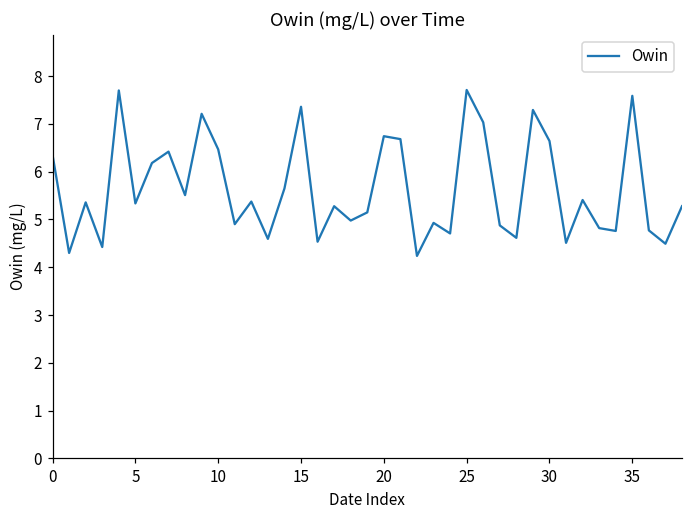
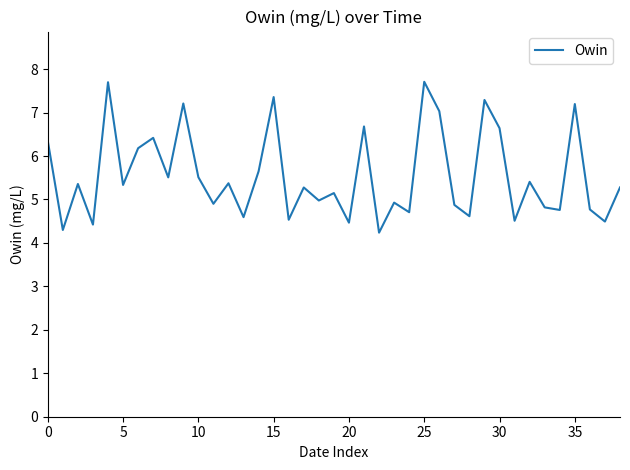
10: 6.5 -> 5.5
20: 6.7 -> 4.5
35: 7.6 -> 7.2
